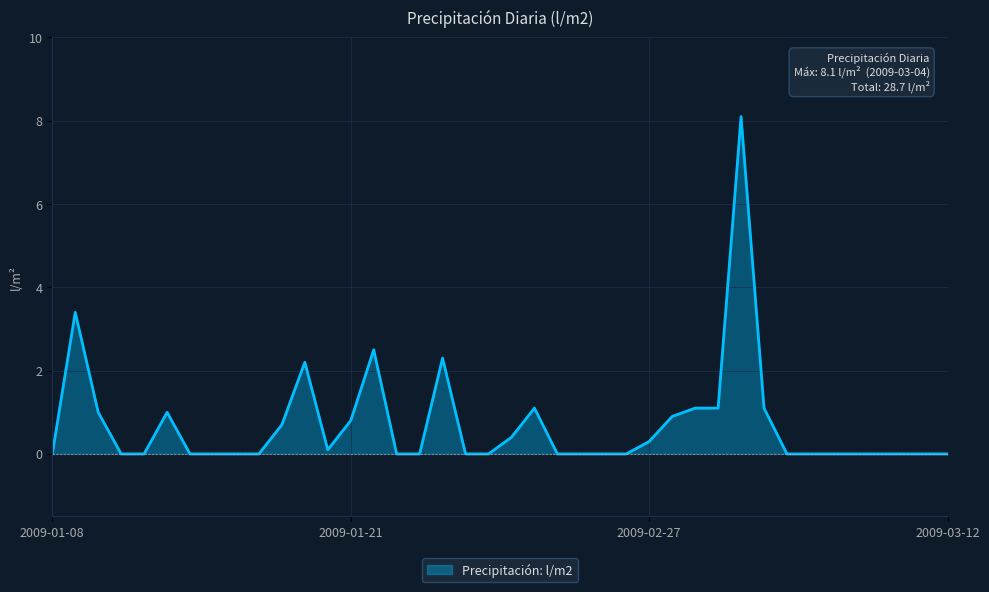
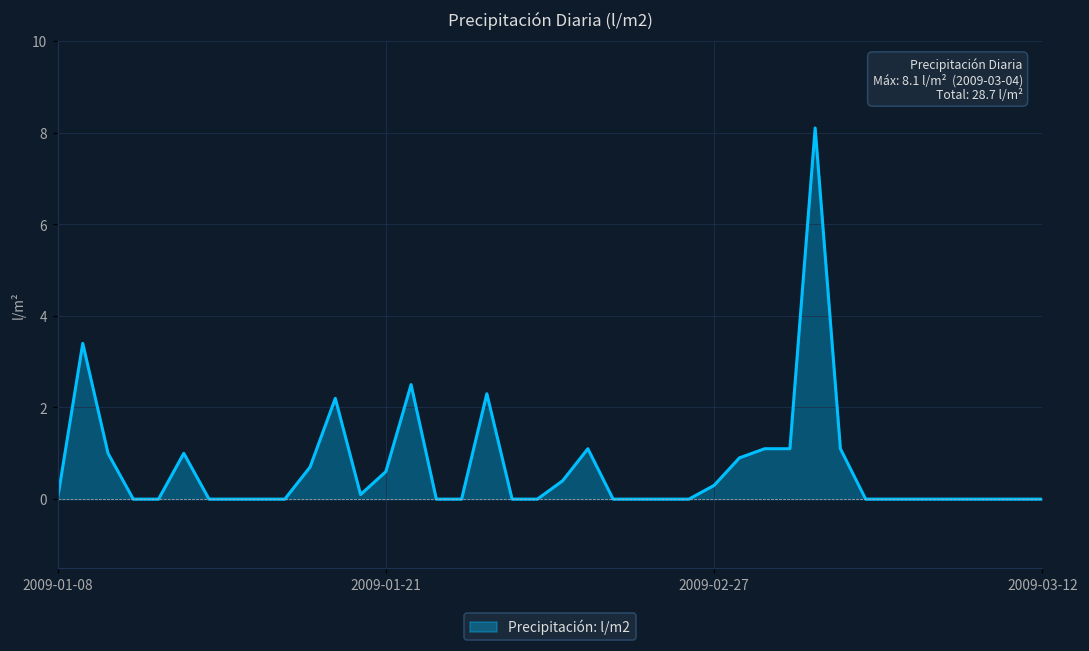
2009-01-21: 0.8 -> 0.6
